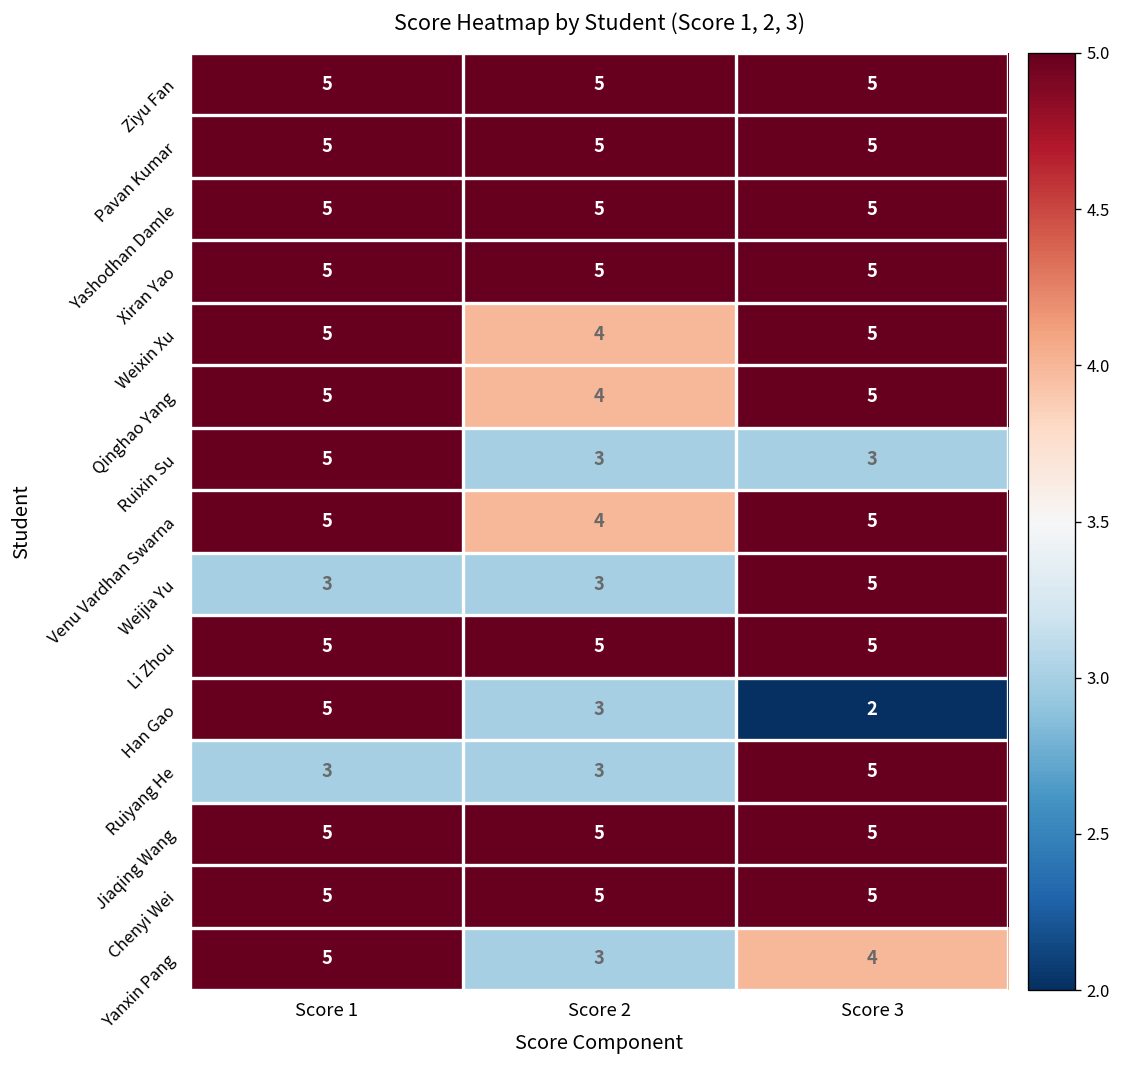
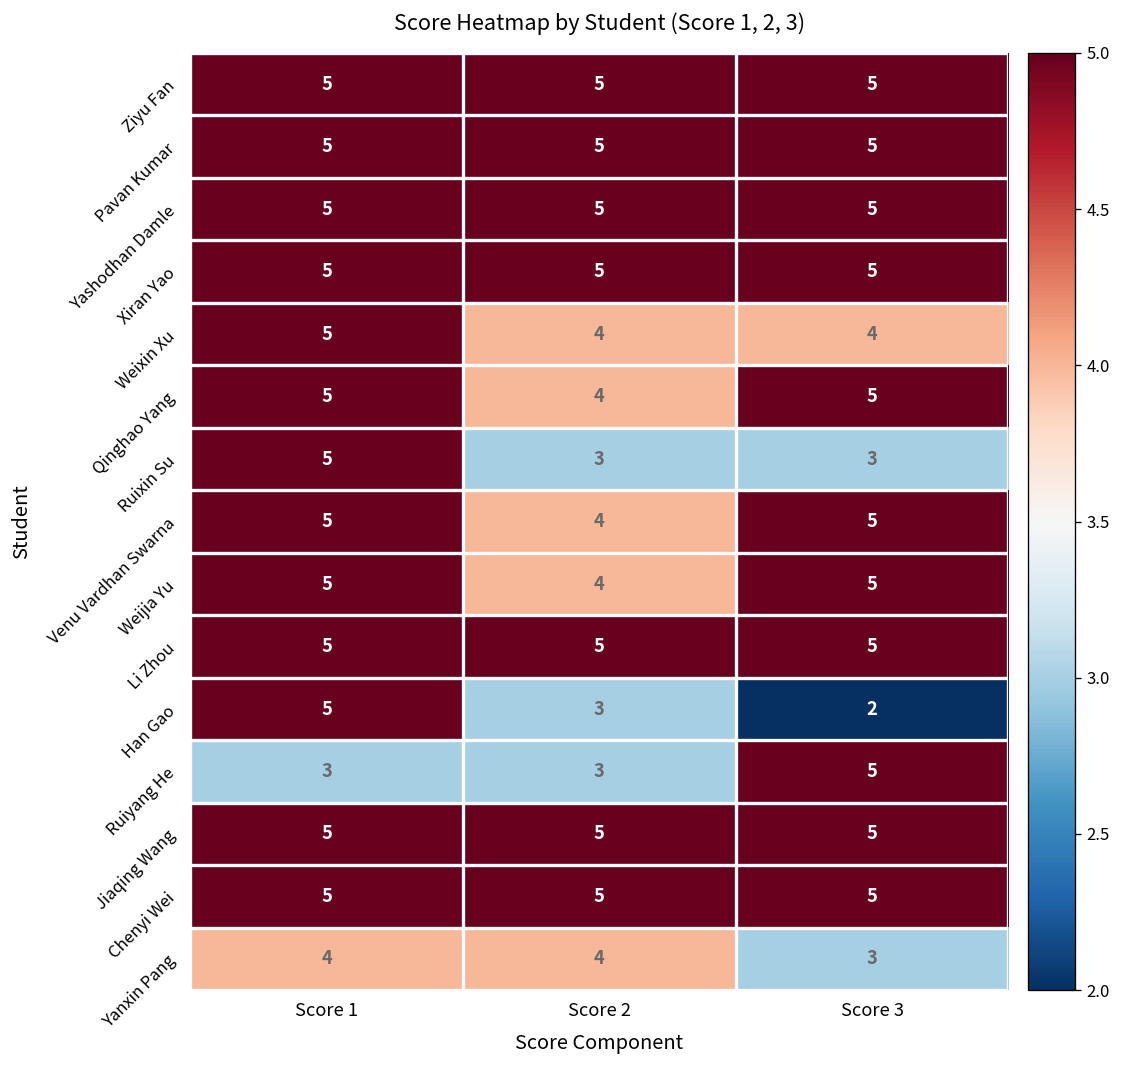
Weixin Xu, Score 3: 5 -> 4
Weijia Yu, Score 1: 3 -> 5
Weijia Yu, Score 2: 3 -> 4
Yanxin Pang, Score 1: 5 -> 4
Yanxin Pang, Score 2: 3 -> 4
Yanxin Pang, Score 3: 4 -> 3
